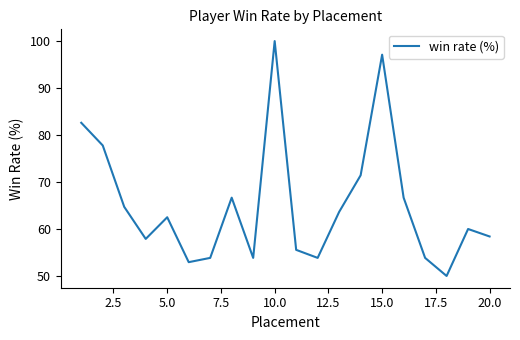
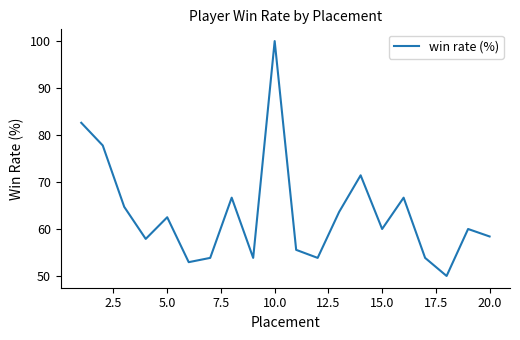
15.0: 97 -> 60
